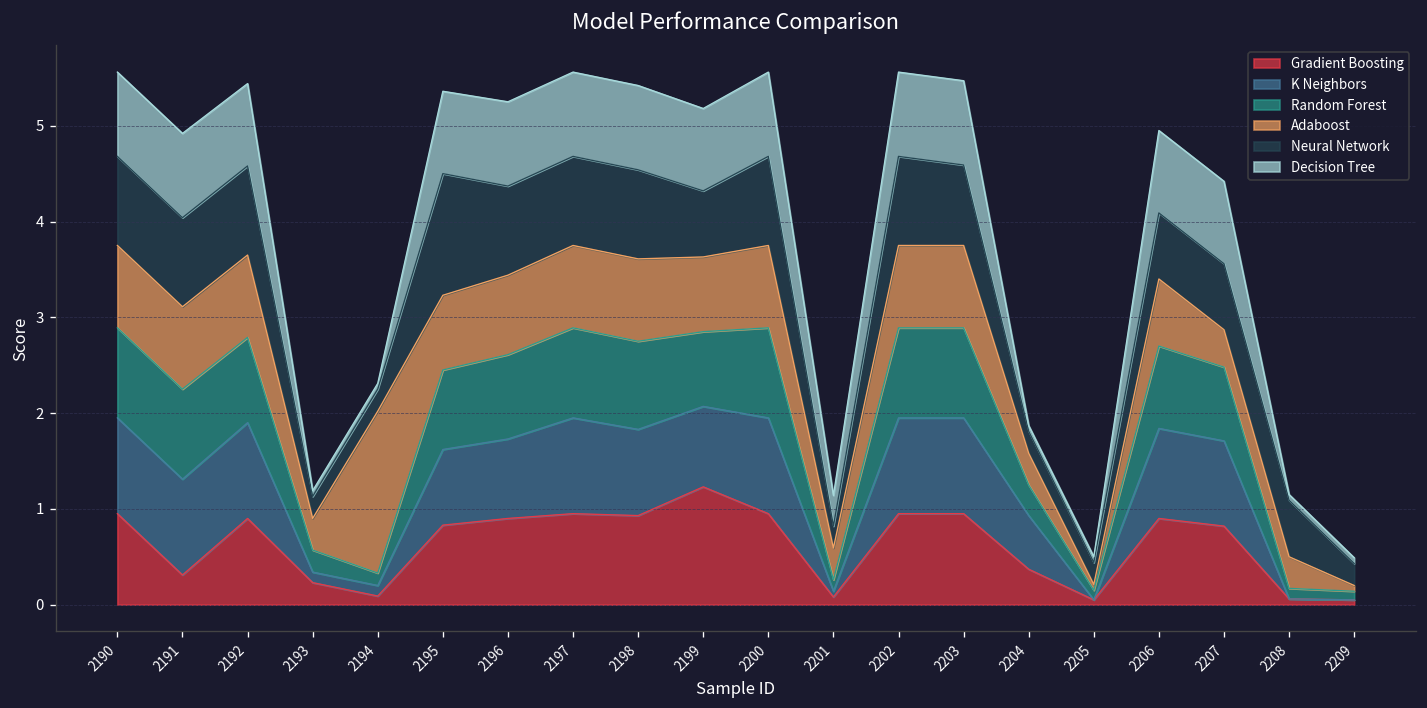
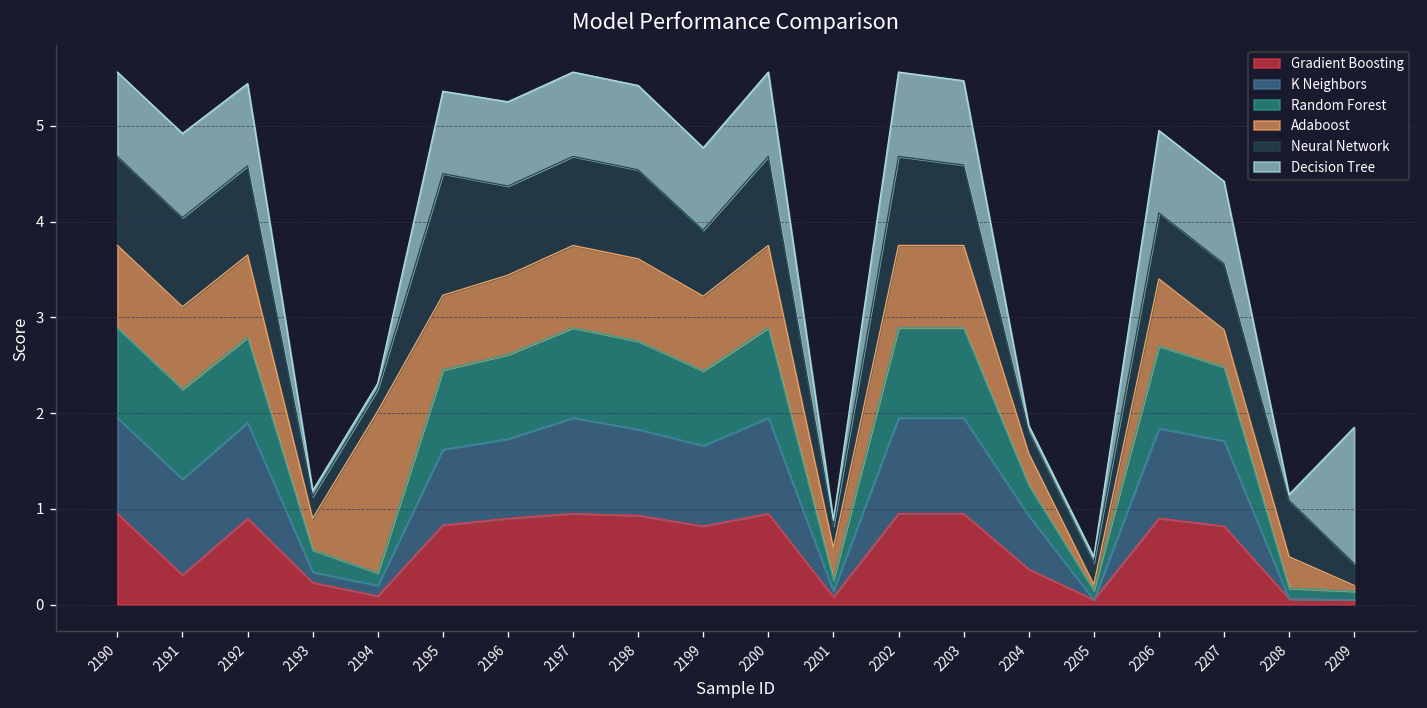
Gradient Boosting, 2199: 1.2 -> 0.8
Decision Tree, 2201: 0.3 -> 0.1
Decision Tree, 2209: 0.1 -> 1.4
